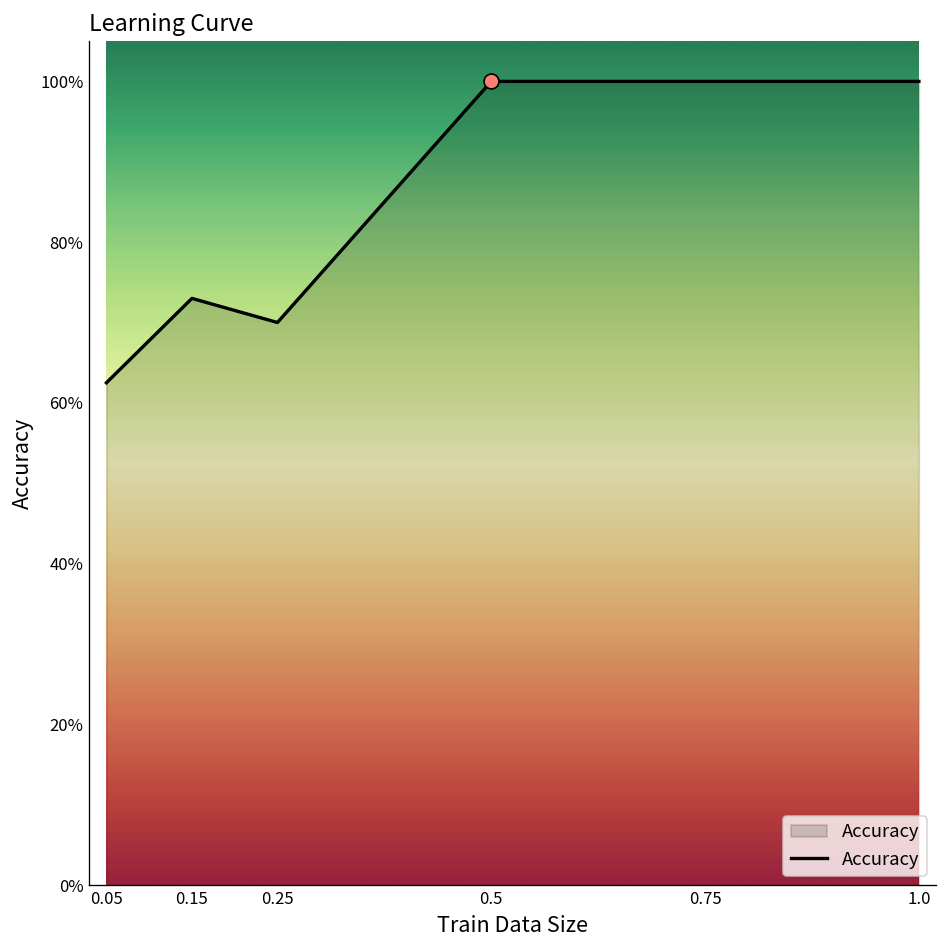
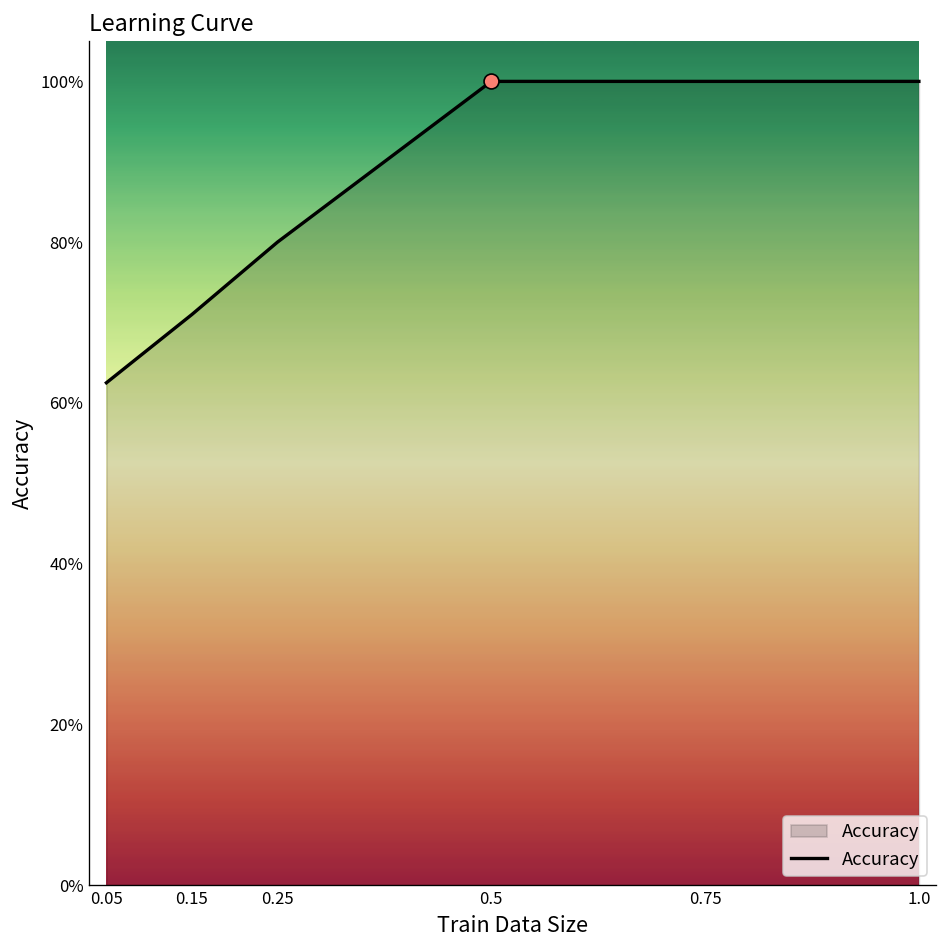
Accuracy, 0.15: 73% -> 71%
Accuracy, 0.25: 70% -> 80%
